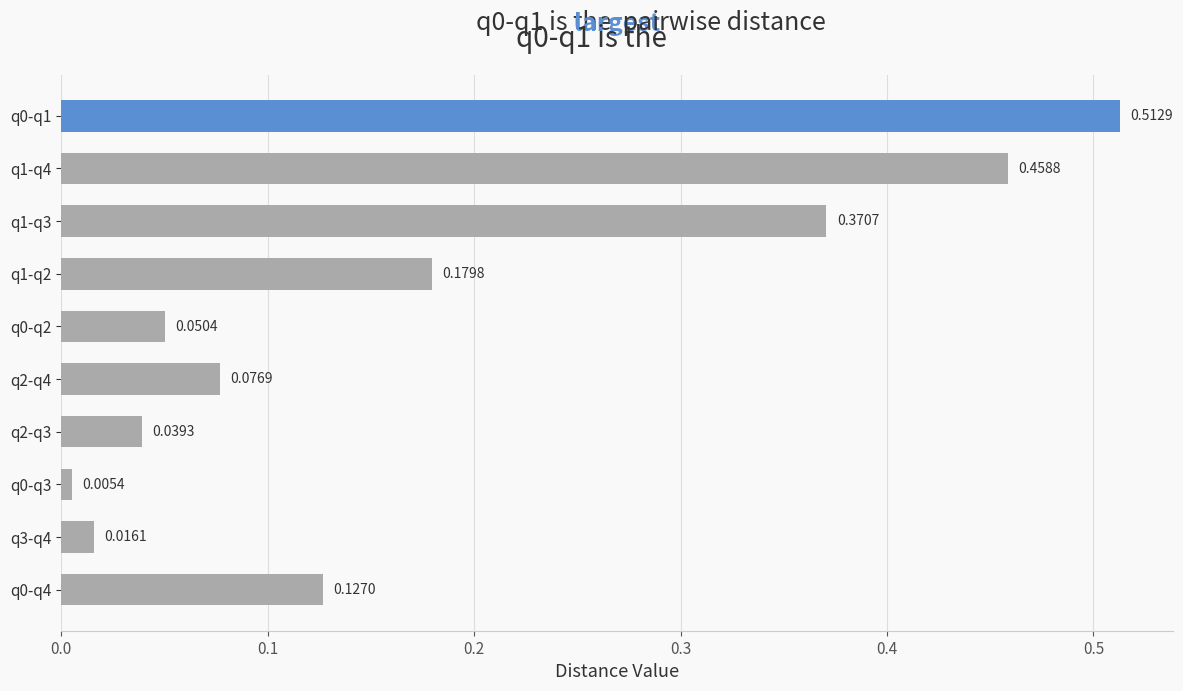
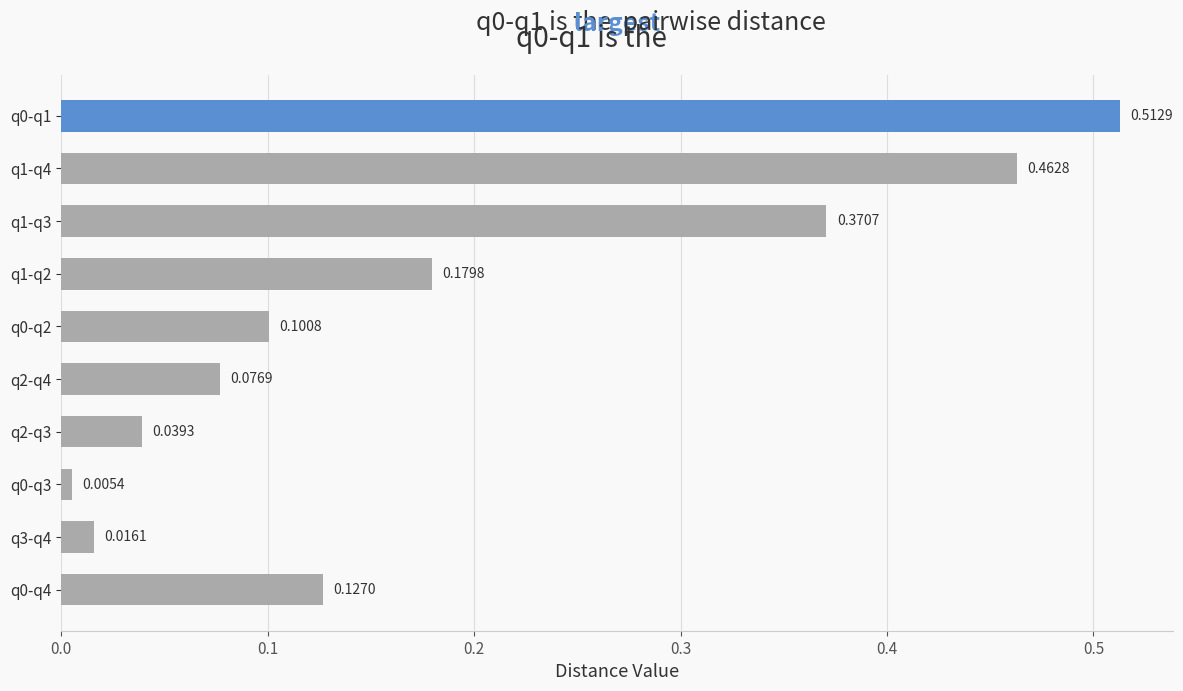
q1-q4: 0.4588 -> 0.4628
q0-q2: 0.0504 -> 0.1008
